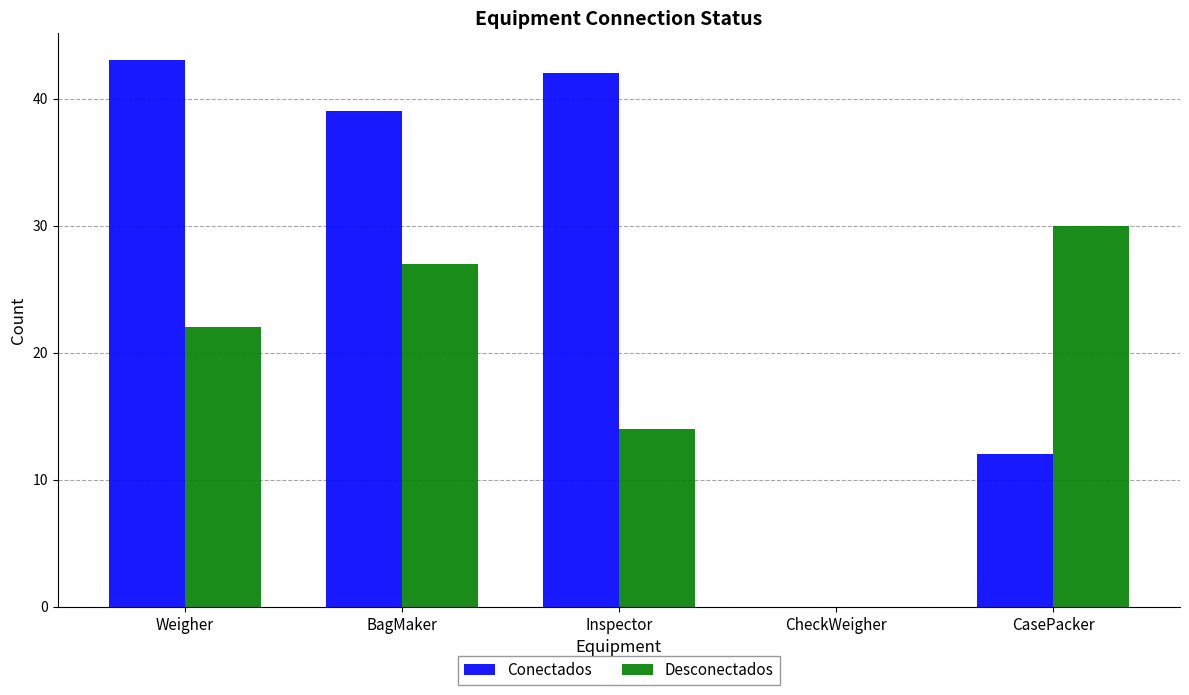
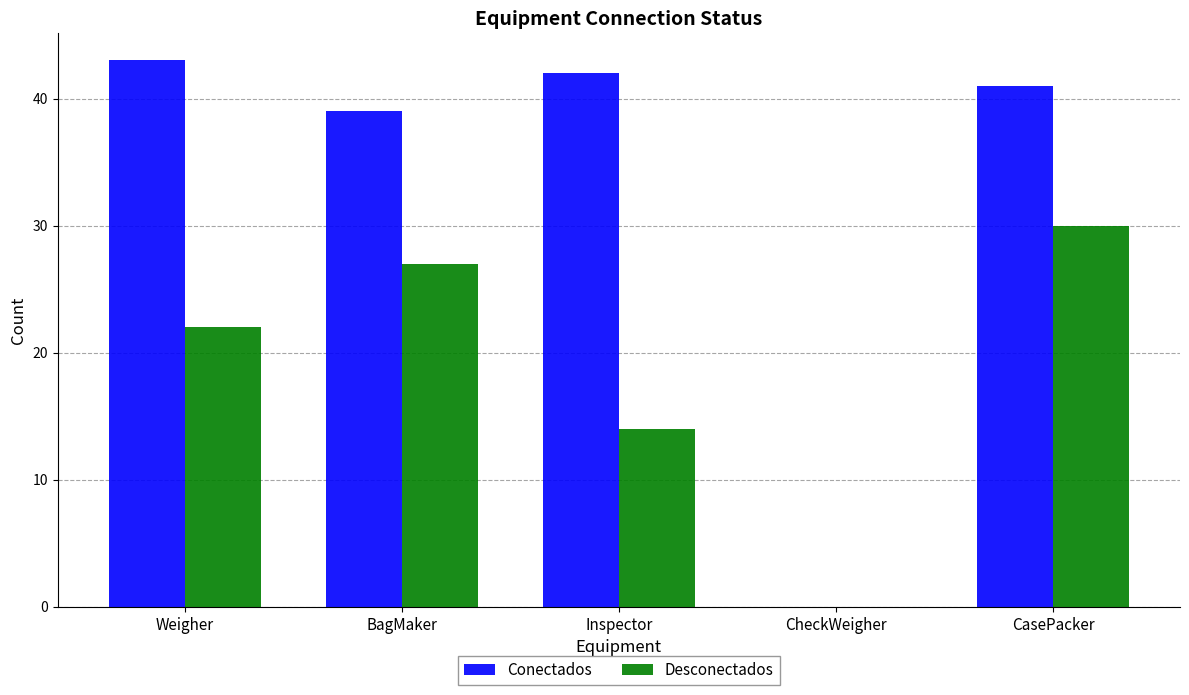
Conectados, CasePacker: 12 -> 41
